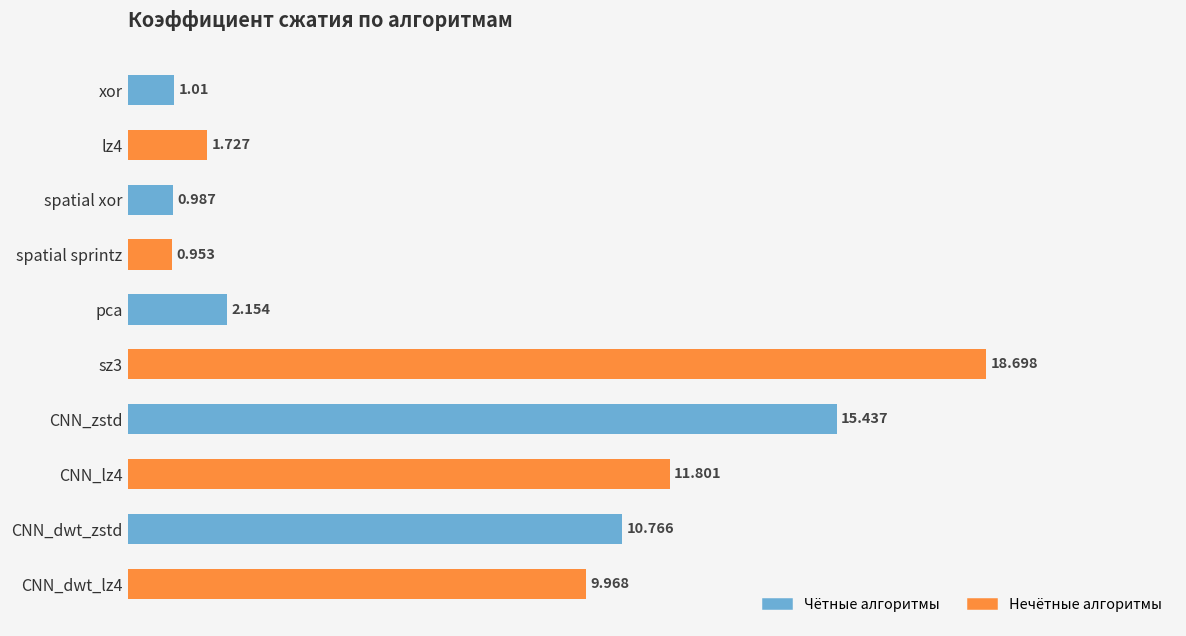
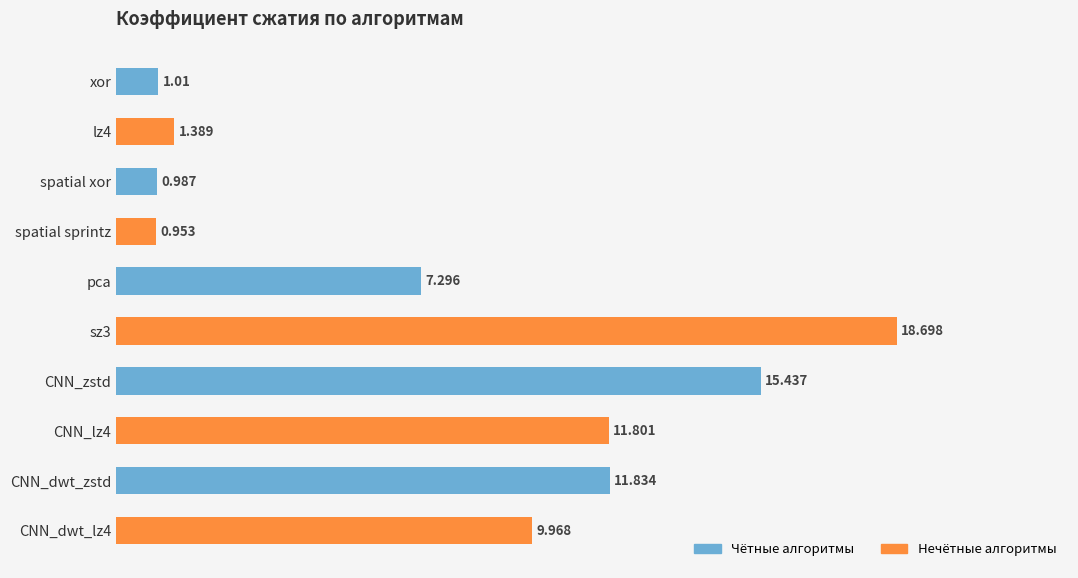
lz4: 1.727 -> 1.389
pca: 2.154 -> 7.296
CNN_dwt_zstd: 10.766 -> 11.834
